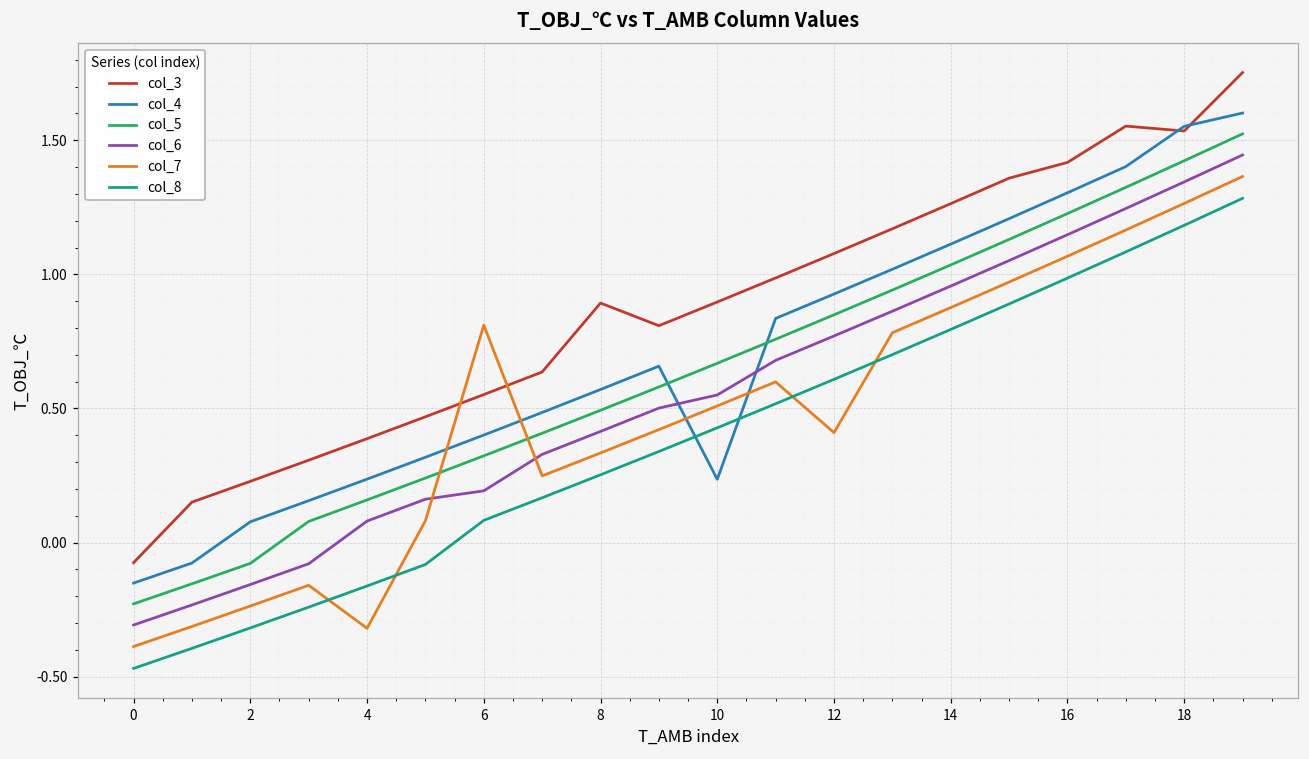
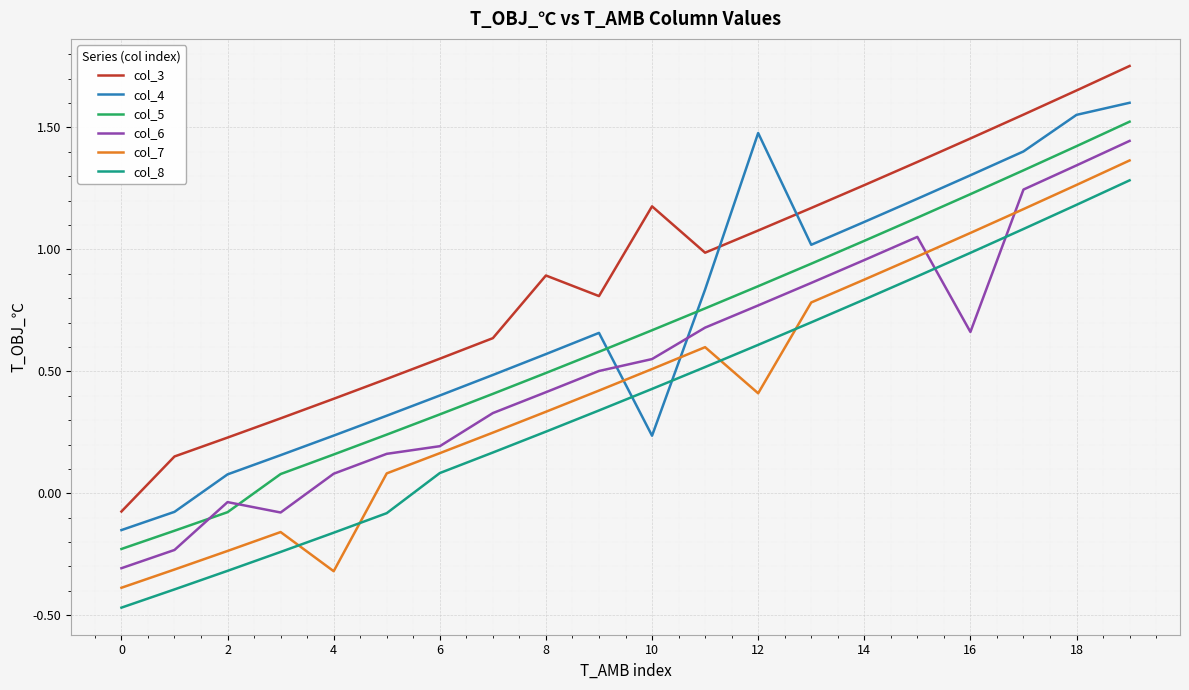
col_6, 2: -0.16 -> -0.04
col_7, 6: 0.81 -> 0.16
col_3, 10: 0.90 -> 1.18
col_4, 12: 0.93 -> 1.48
col_3, 16: 1.42 -> 1.46
col_6, 16: 1.15 -> 0.66
col_3, 18: 1.53 -> 1.65
